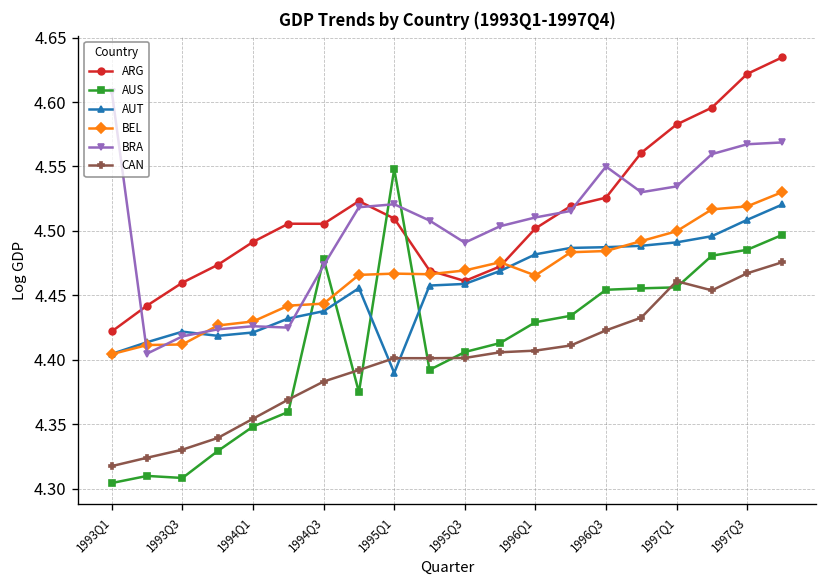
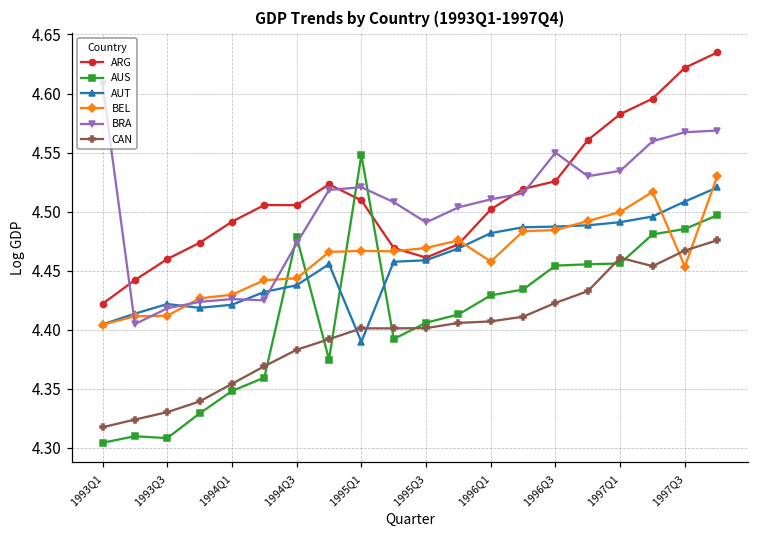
BEL, 1996Q1: 4.465 -> 4.458
BEL, 1997Q3: 4.519 -> 4.454
